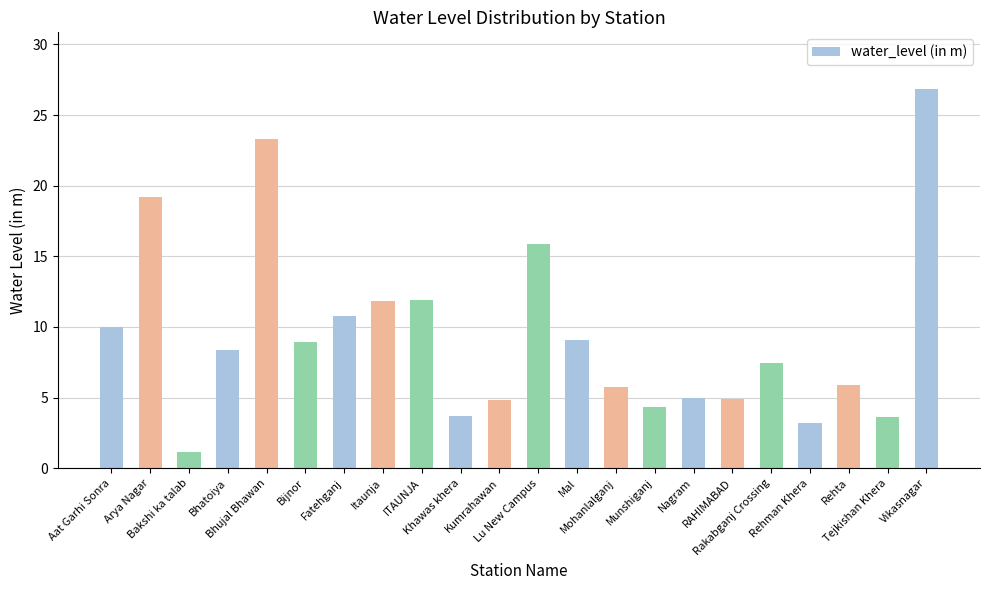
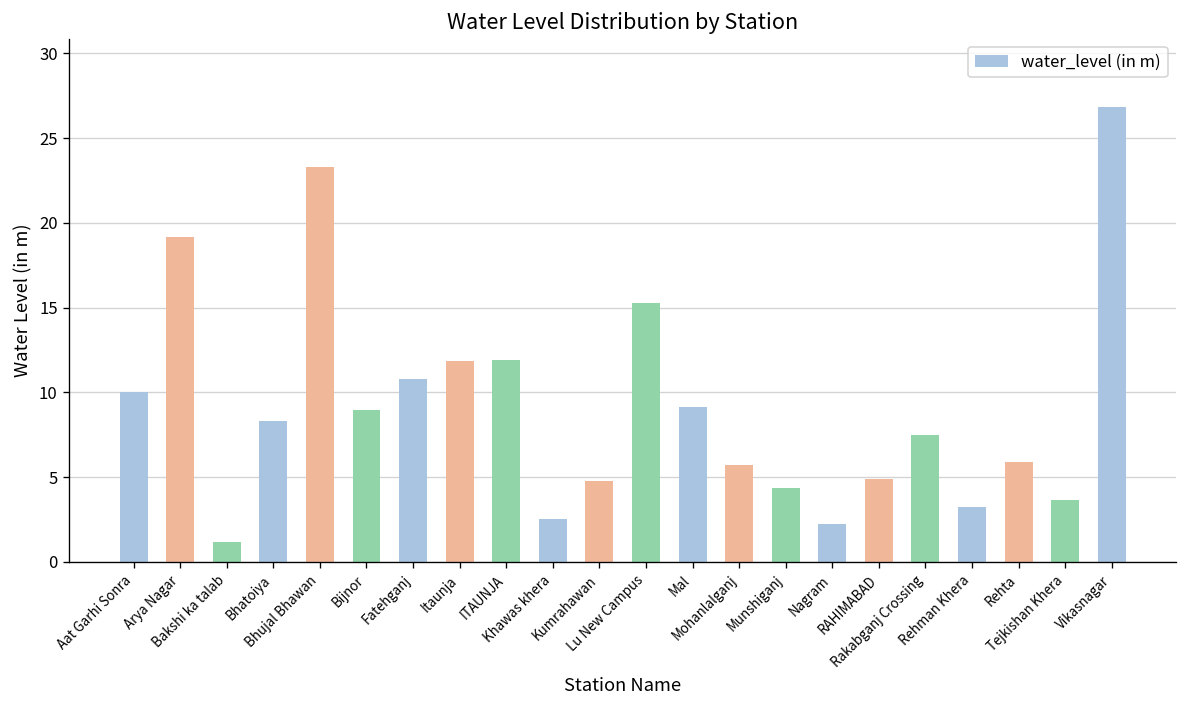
Khawas khera: 3.7 -> 2.5
Lu New Campus: 15.9 -> 15.3
Nagram: 5.0 -> 2.2
